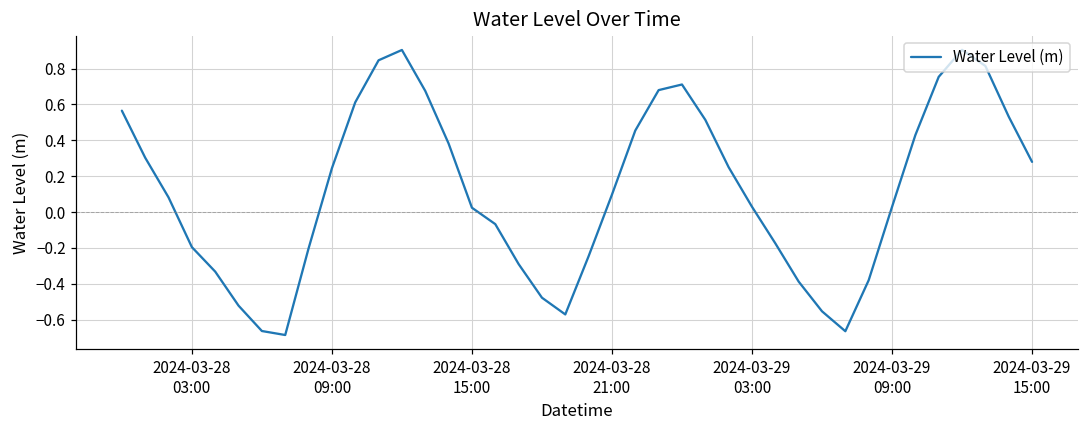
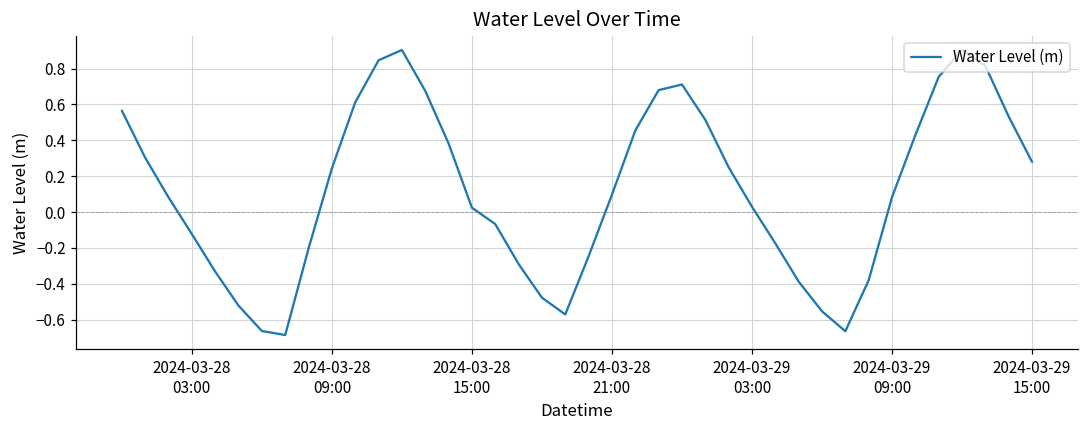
2024-03-28 03:00: -0.20 -> -0.12
2024-03-29 09:00: 0.03 -> 0.08
